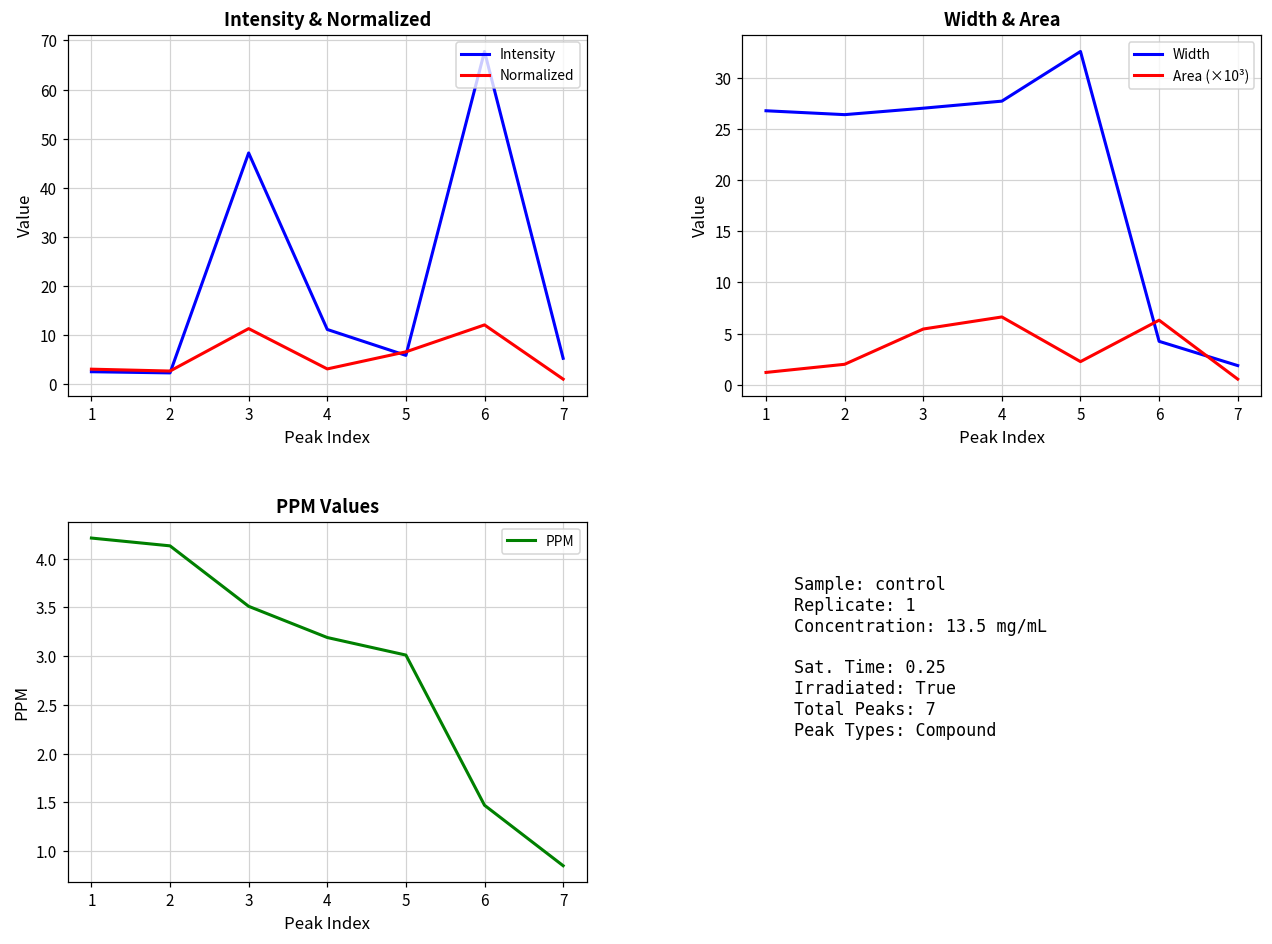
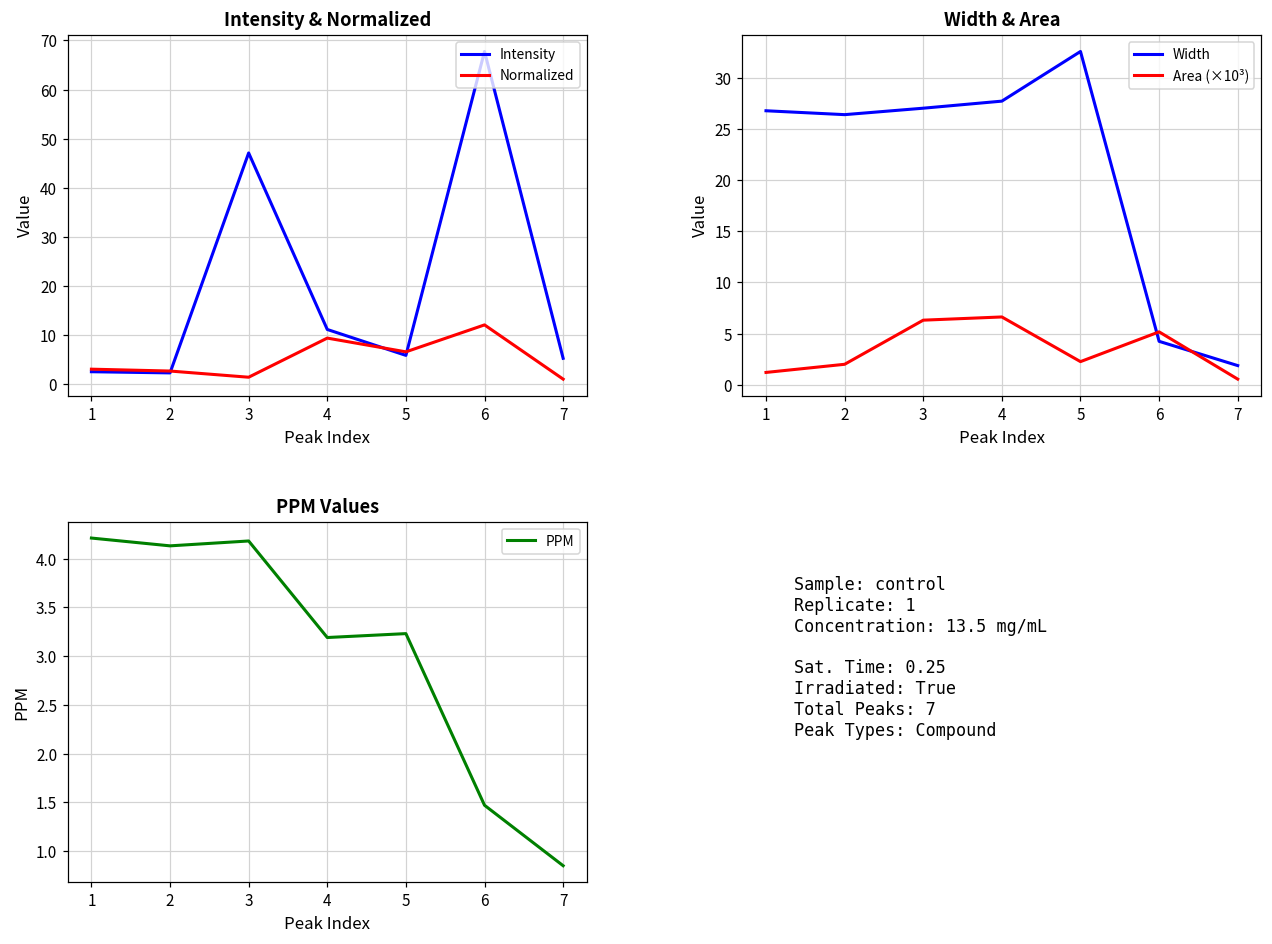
Intensity & Normalized, Normalized, 3: 11 -> 1
Intensity & Normalized, Normalized, 4: 3 -> 9
Width & Area, Area (×10³), 3: 5 -> 6
Width & Area, Area (×10³), 6: 6 -> 5
PPM Values, 3: 3.5 -> 4.2
PPM Values, 5: 3.0 -> 3.2
